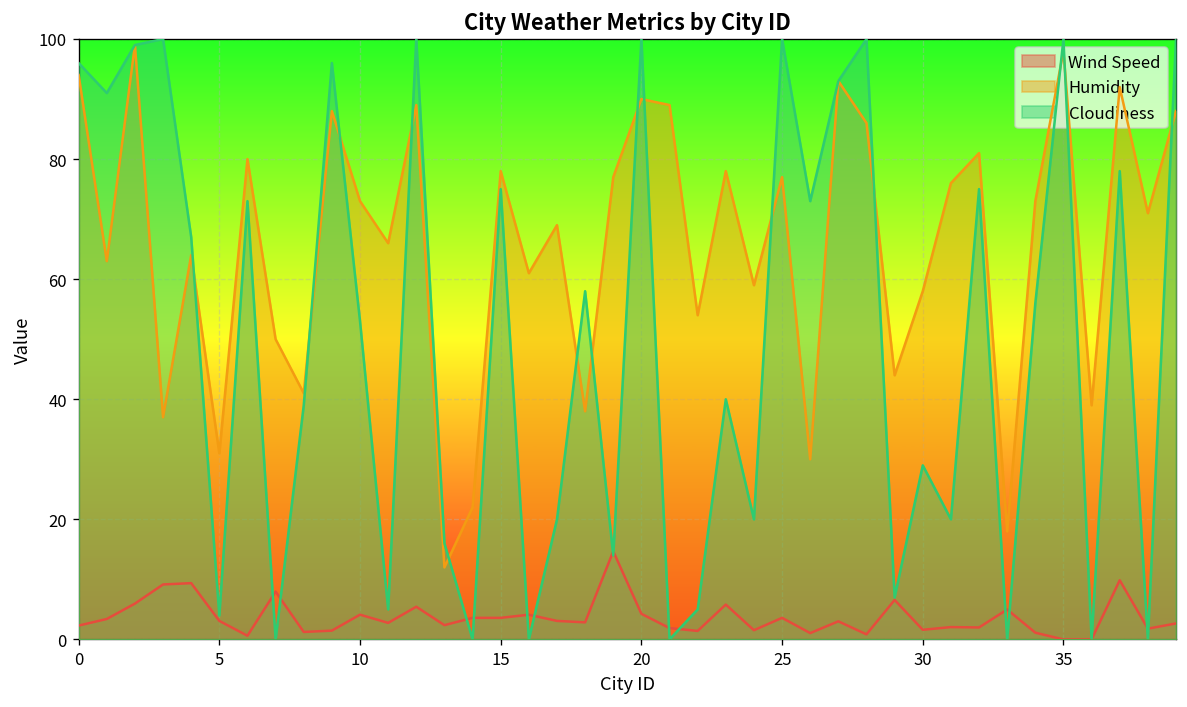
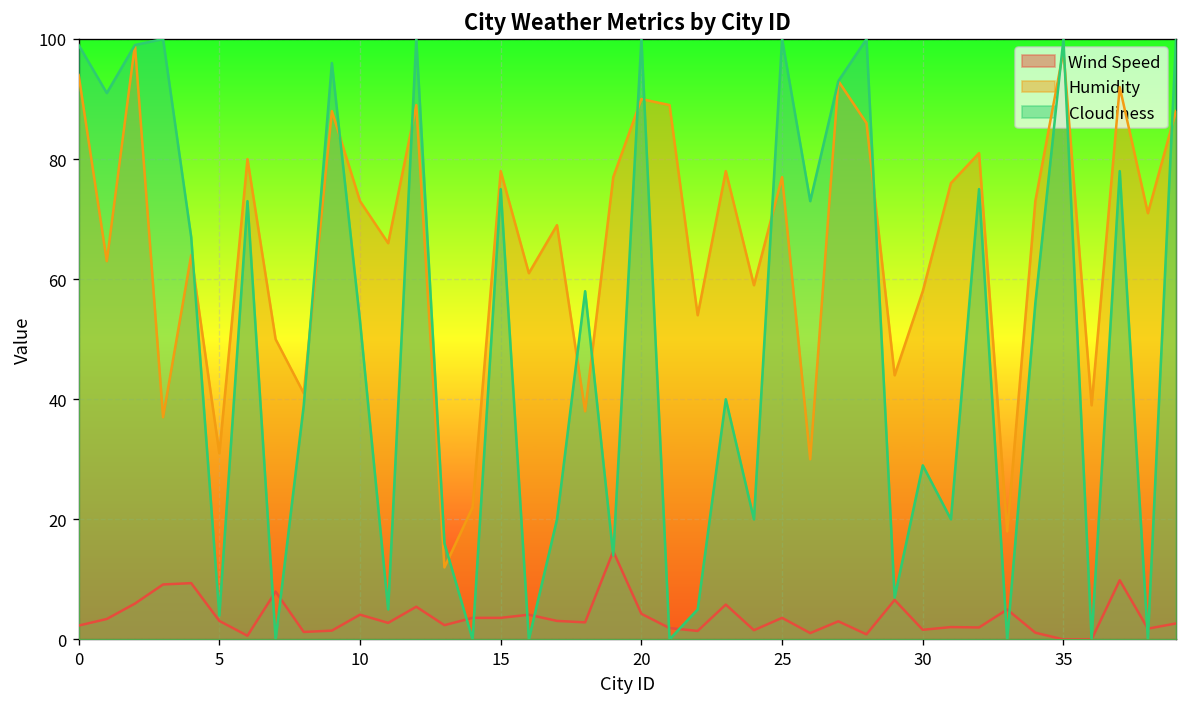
Cloudiness, 0: 96 -> 99
